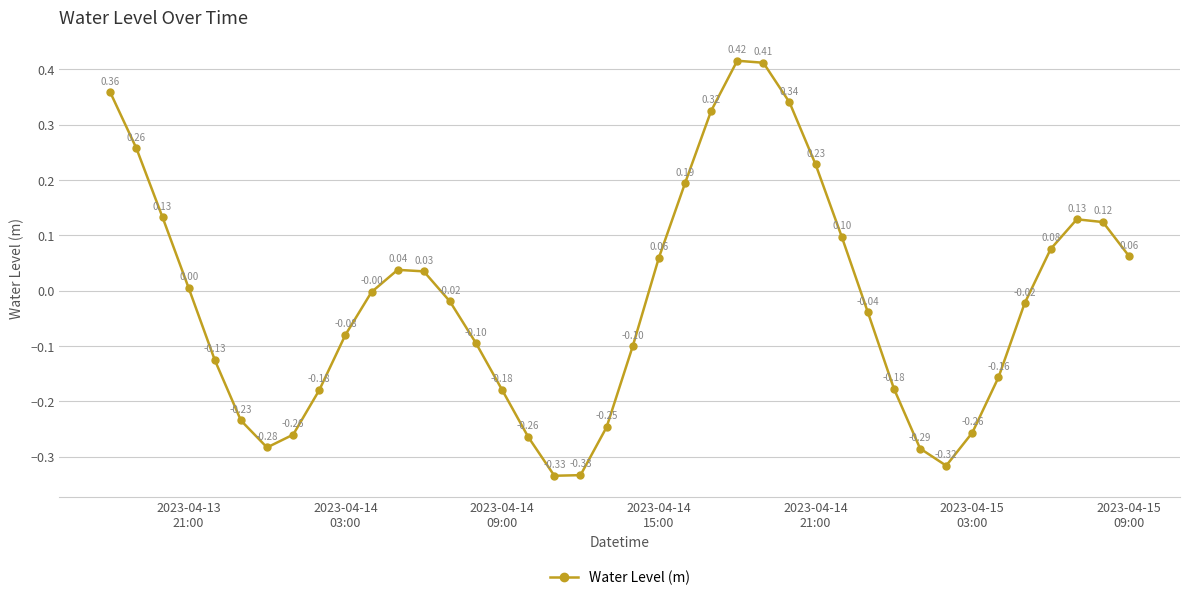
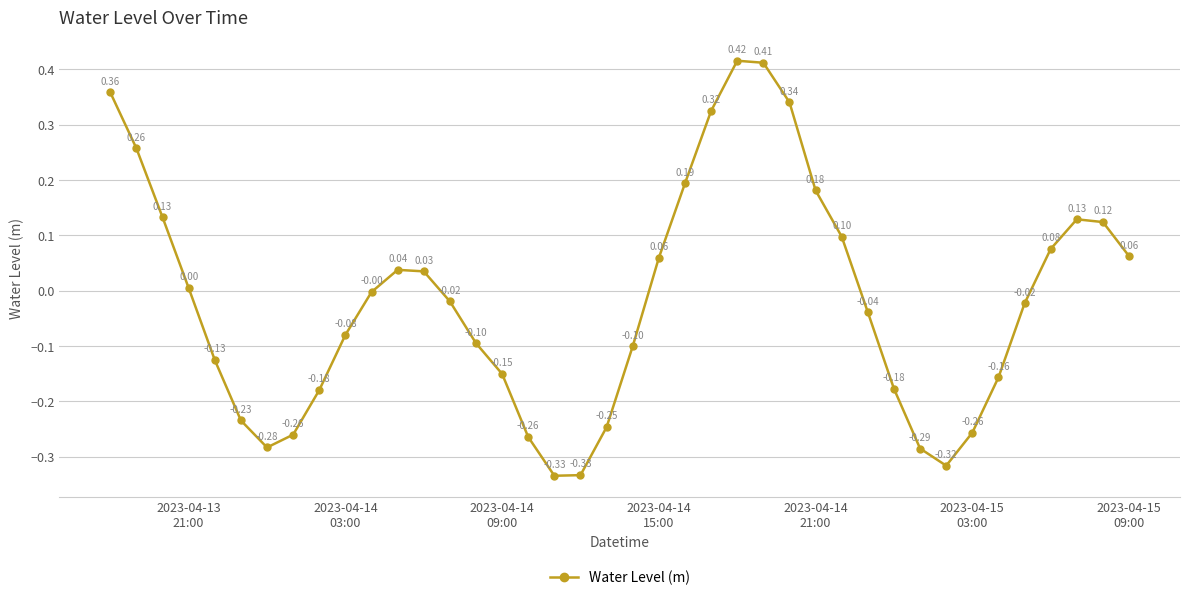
2023-04-14 09:00: -0.18 -> -0.15
2023-04-14 21:00: 0.23 -> 0.18
